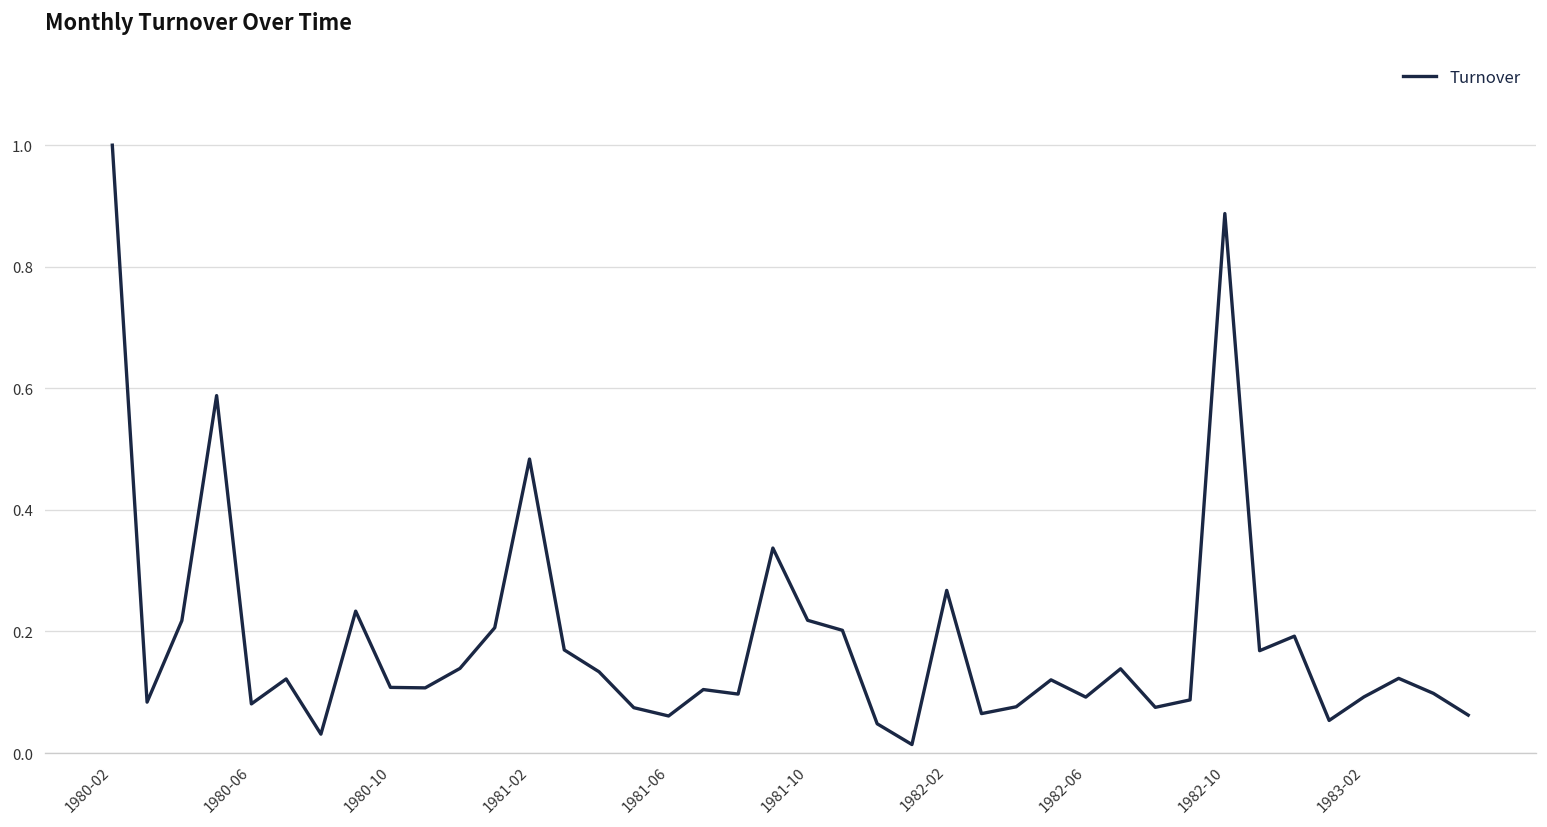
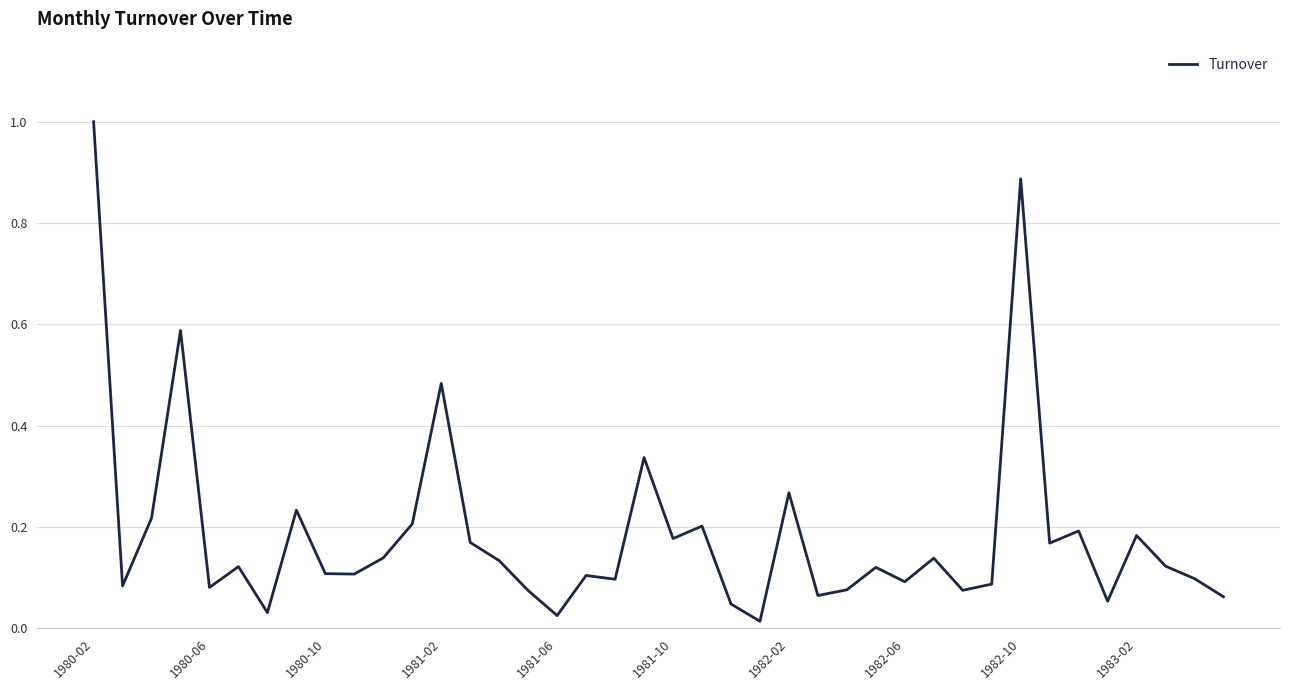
1981-06: 0.06 -> 0.03
1981-10: 0.22 -> 0.18
1983-02: 0.09 -> 0.18
